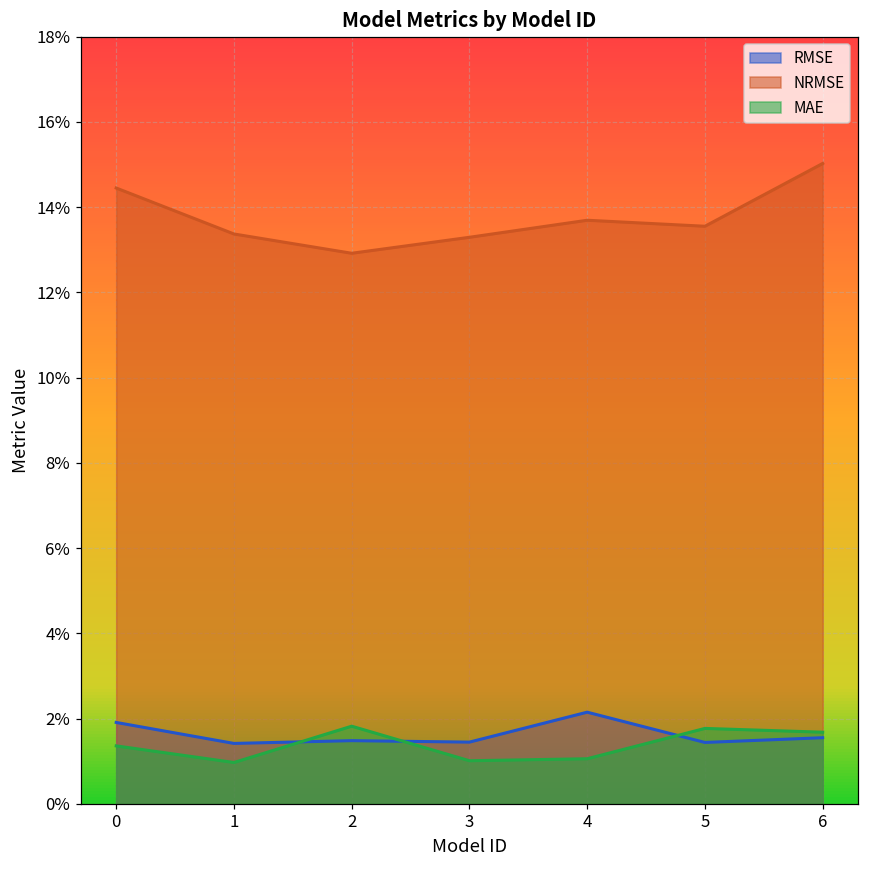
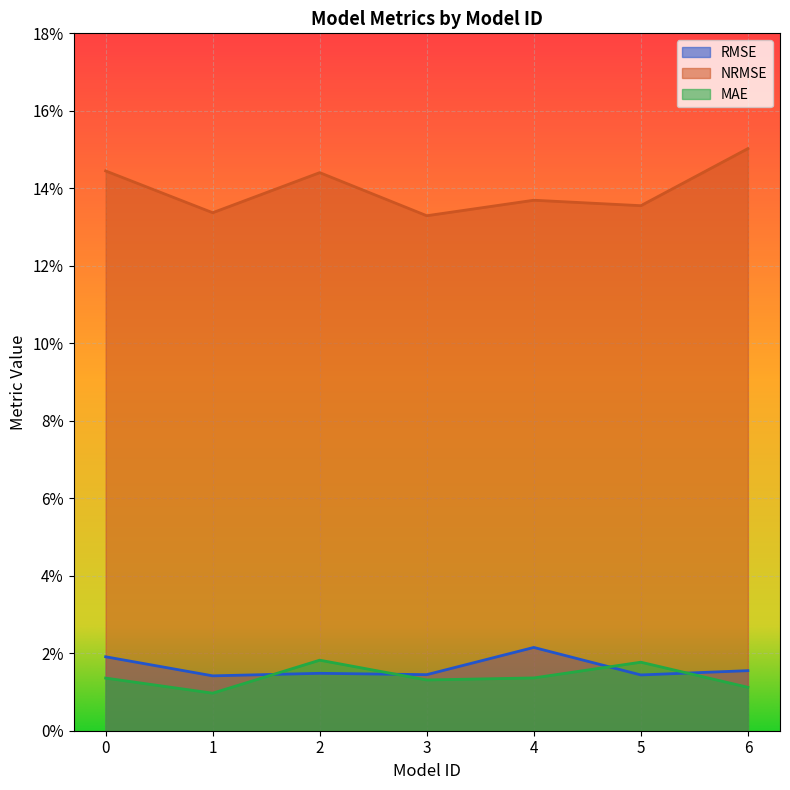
NRMSE, 2: 12.9% -> 14.4%
MAE, 3: 1.0% -> 1.3%
MAE, 4: 1.1% -> 1.4%
MAE, 6: 1.7% -> 1.1%
